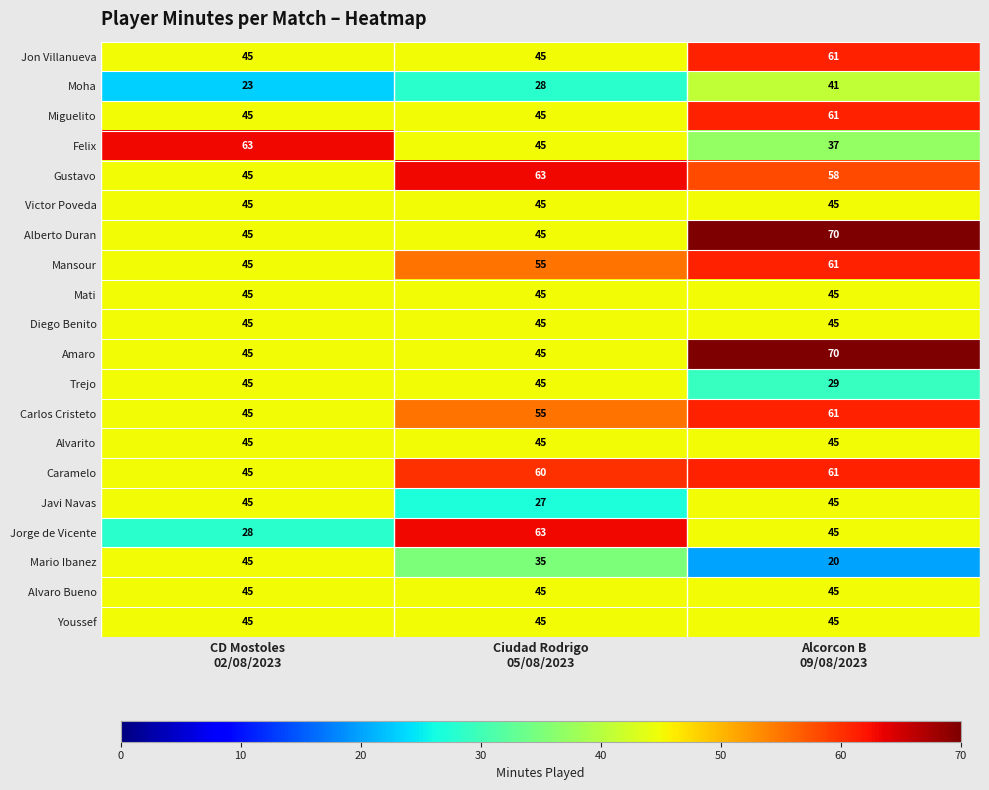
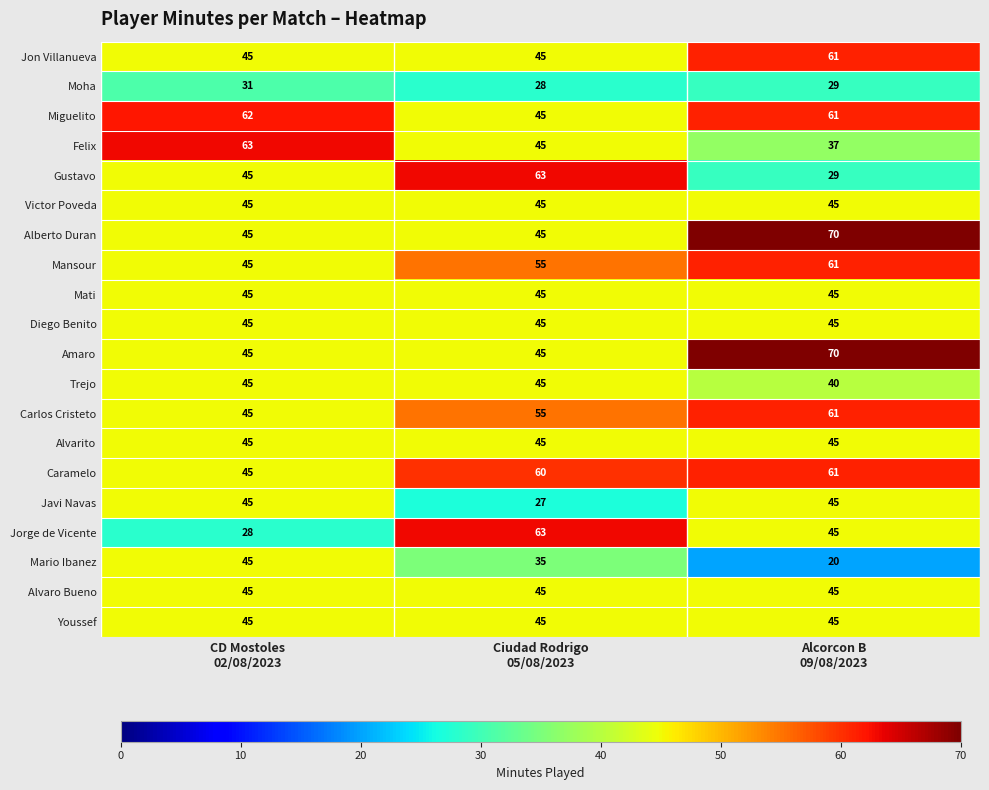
Moha, CD Mostoles 02/08/2023: 23 -> 31
Moha, Alcorcon B 09/08/2023: 41 -> 29
Miguelito, CD Mostoles 02/08/2023: 45 -> 62
Gustavo, Alcorcon B 09/08/2023: 58 -> 29
Trejo, Alcorcon B 09/08/2023: 29 -> 40
